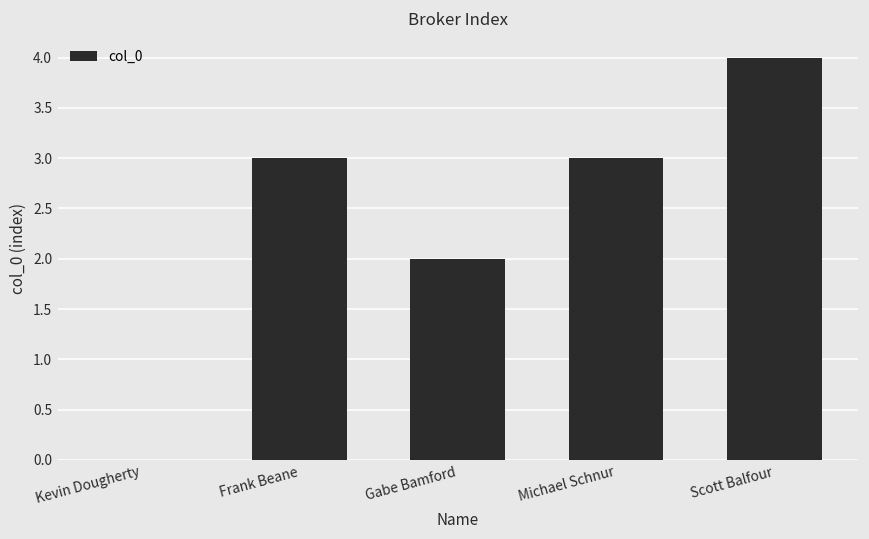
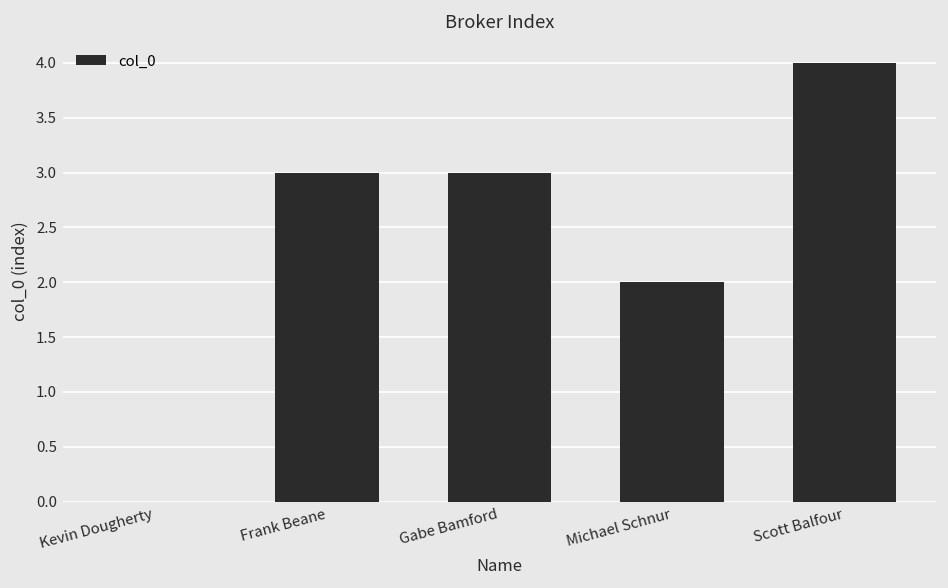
Gabe Bamford: 2 -> 3
Michael Schnur: 3 -> 2
